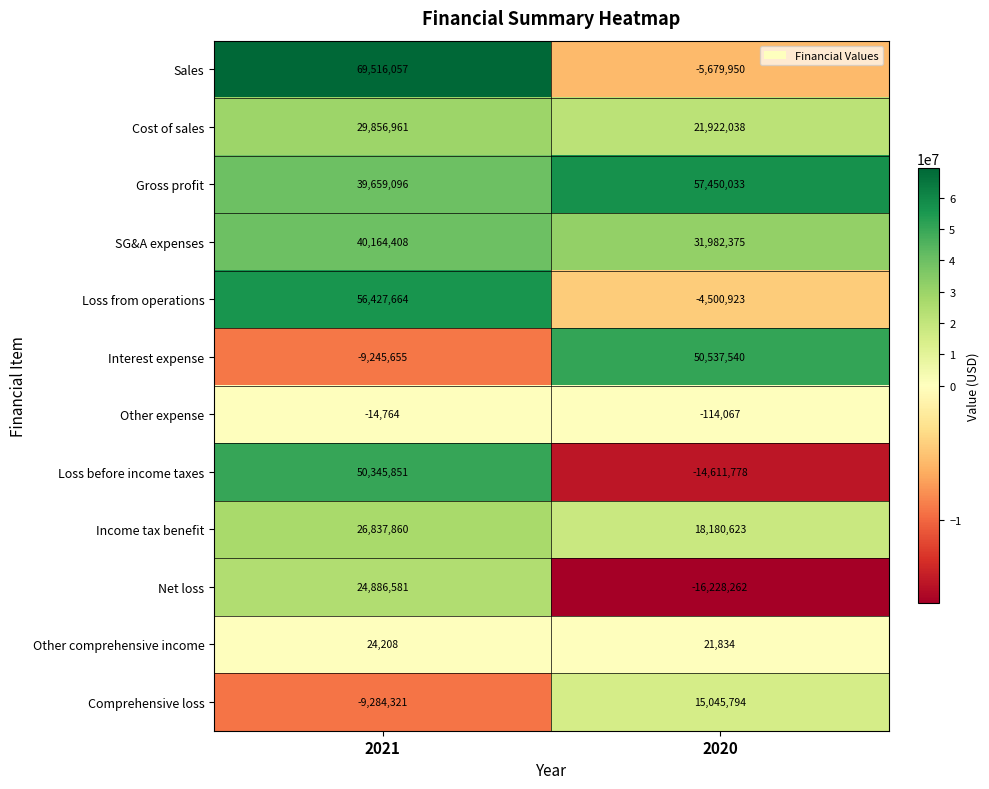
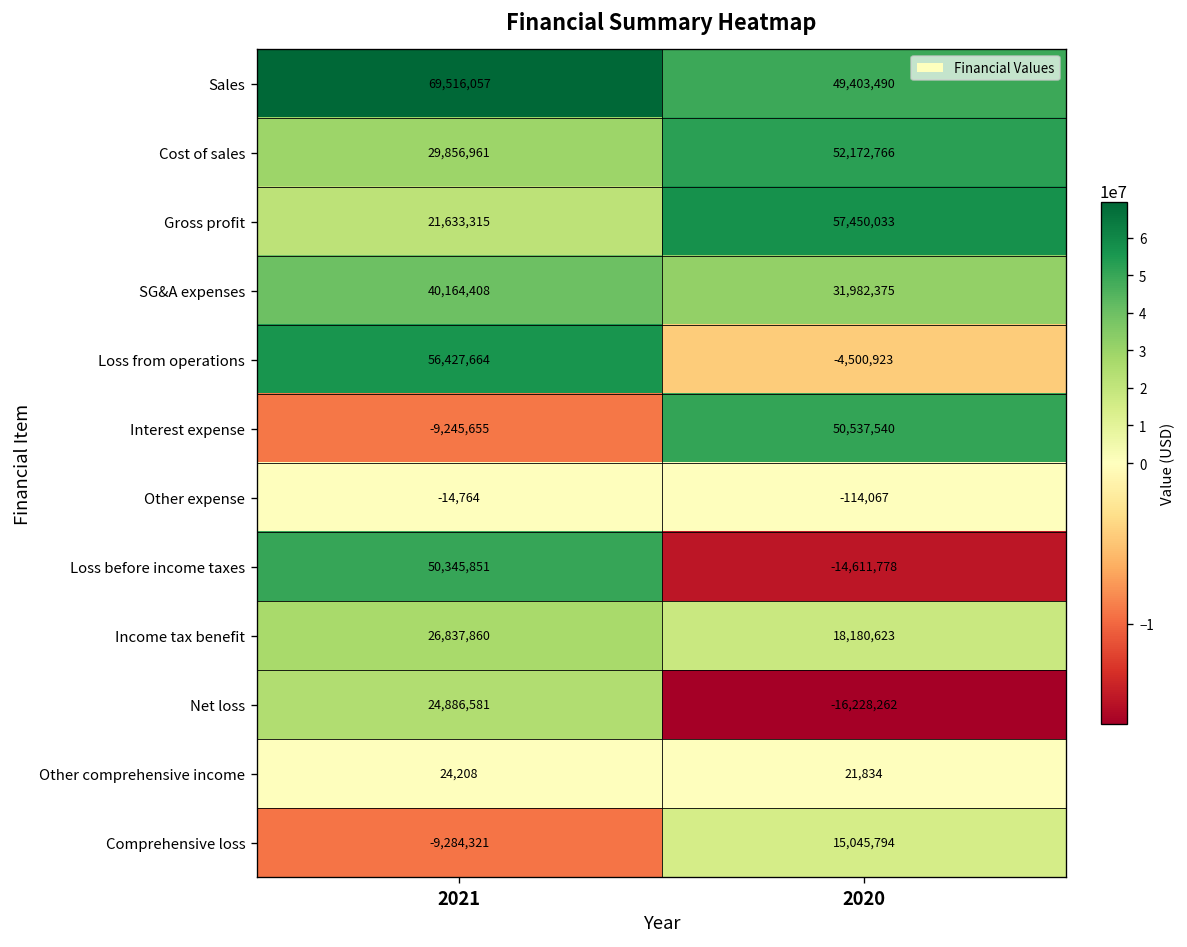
Sales, 2020: -5,679,950 -> 49,403,490
Cost of sales, 2020: 21,922,038 -> 52,172,766
Gross profit, 2021: 39,659,096 -> 21,633,315
